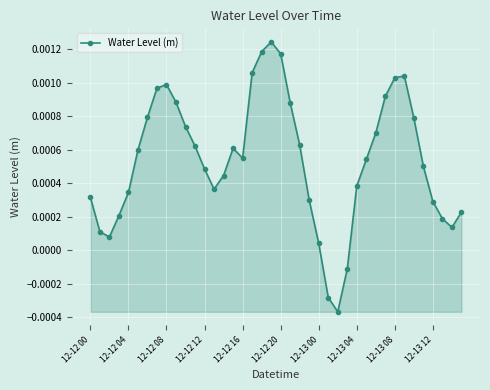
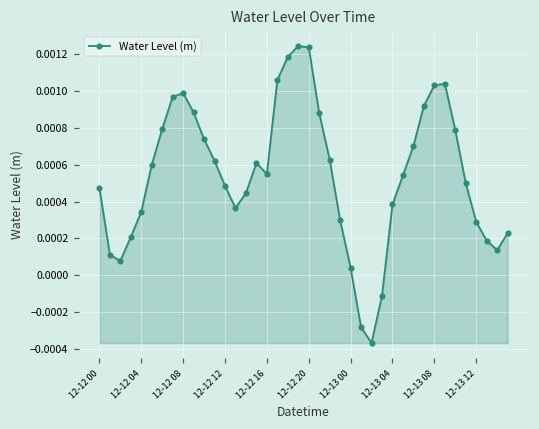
12-12 00: 0.00032 -> 0.00048
12-12 20: 0.00117 -> 0.00124
